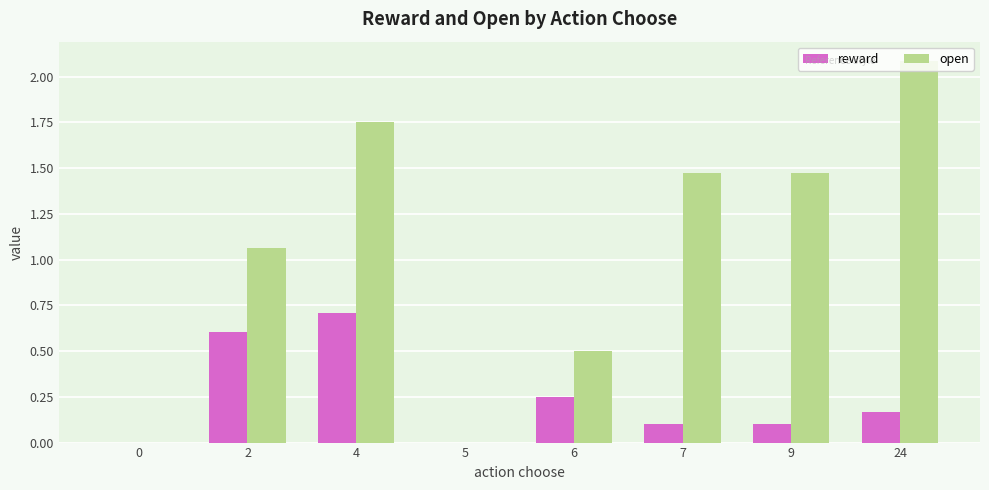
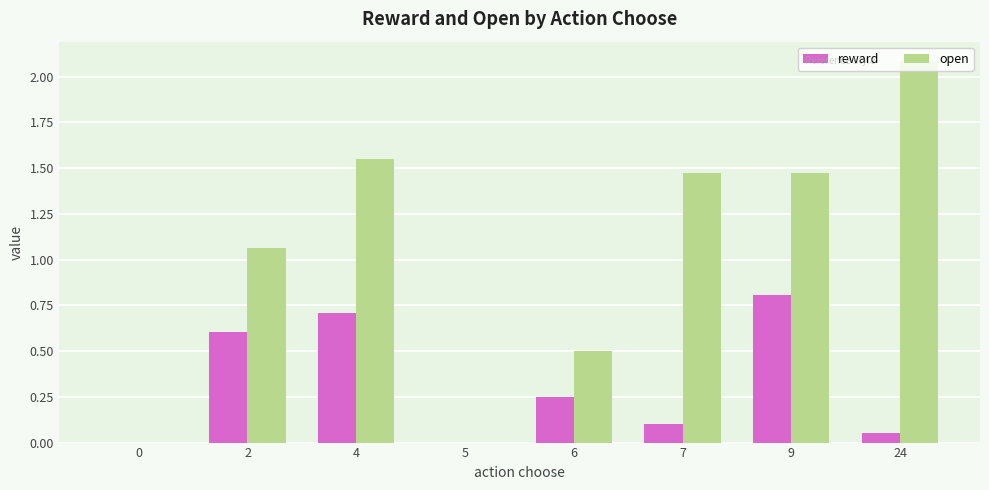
open, 4: 1.75 -> 1.55
reward, 9: 0.10 -> 0.81
reward, 24: 0.17 -> 0.05
